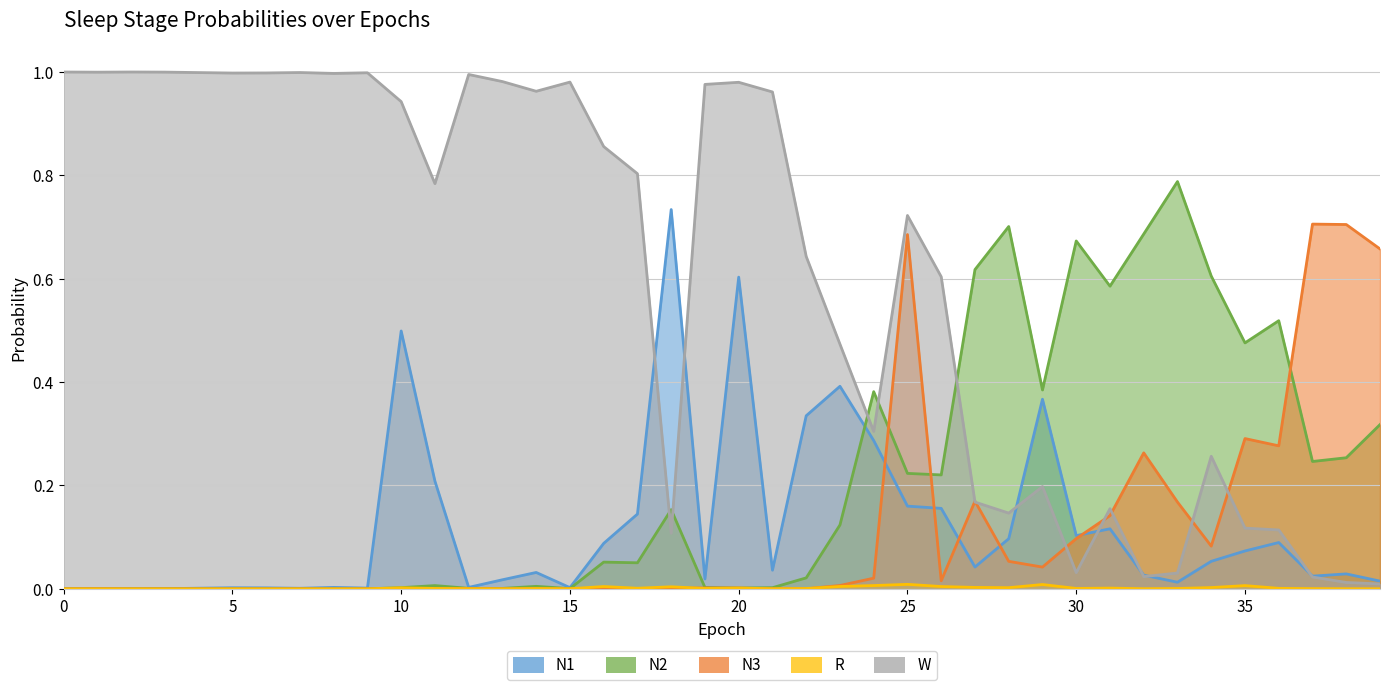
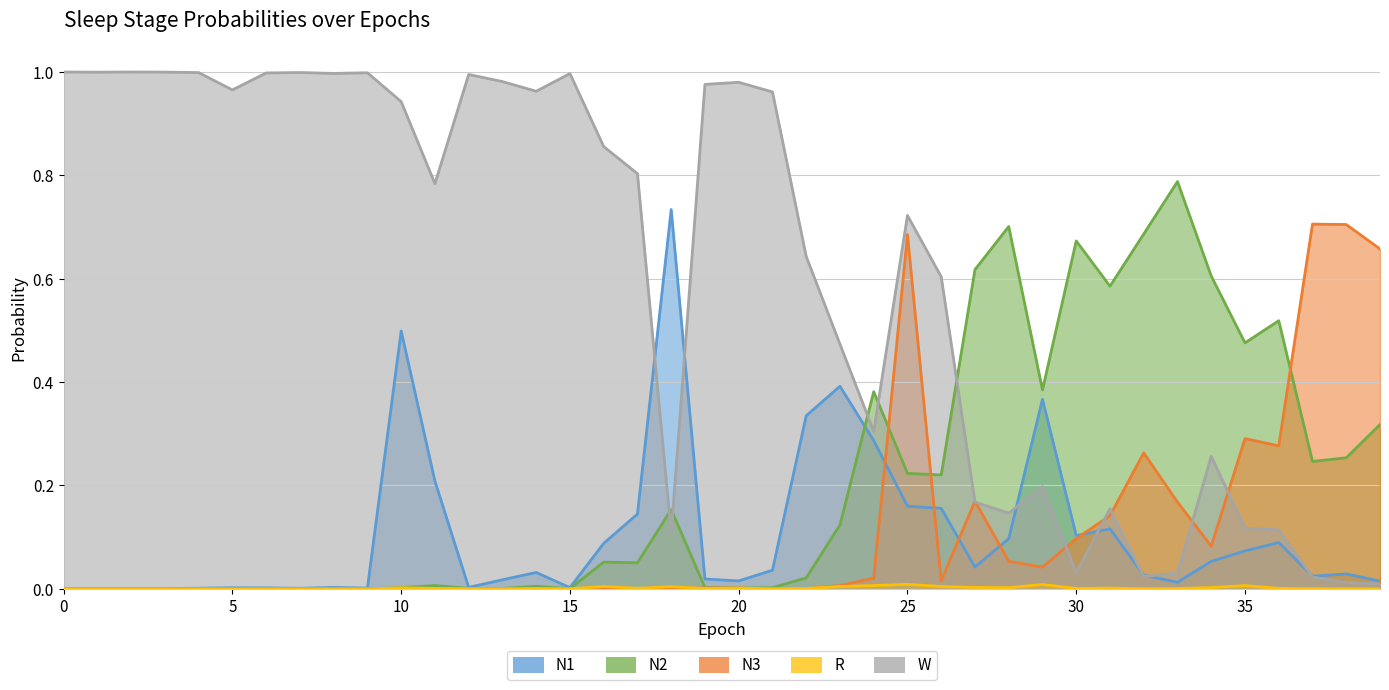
W, 5: 1.00 -> 0.97
W, 15: 0.98 -> 1.00
N1, 20: 0.60 -> 0.02
